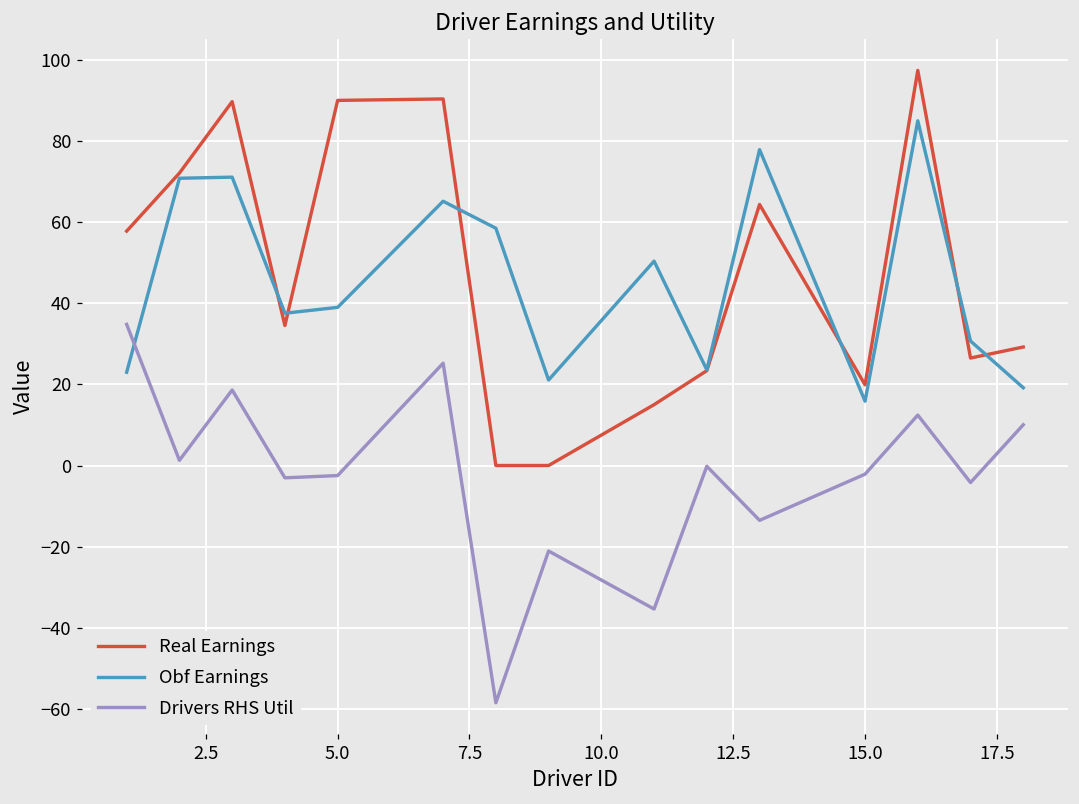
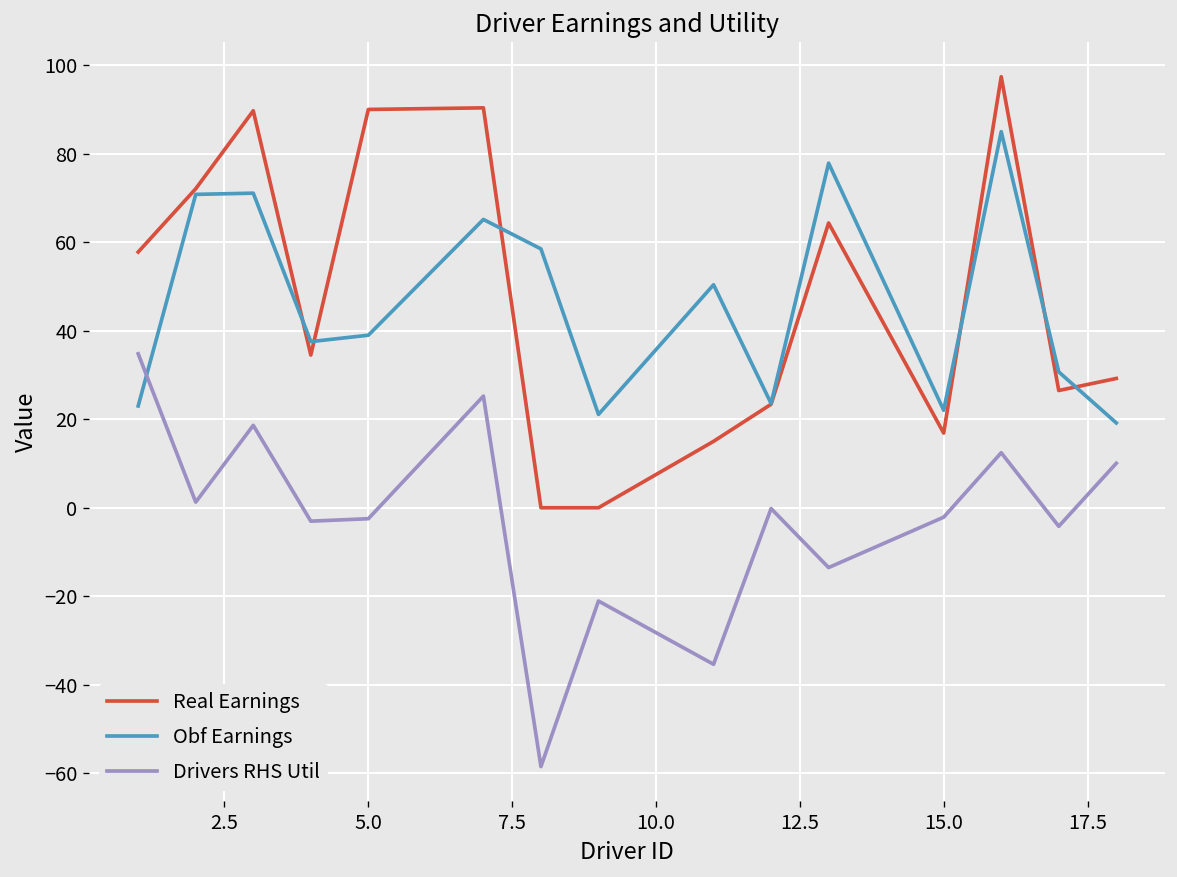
Real Earnings, 15.0: 20 -> 17
Obf Earnings, 15.0: 16 -> 22
